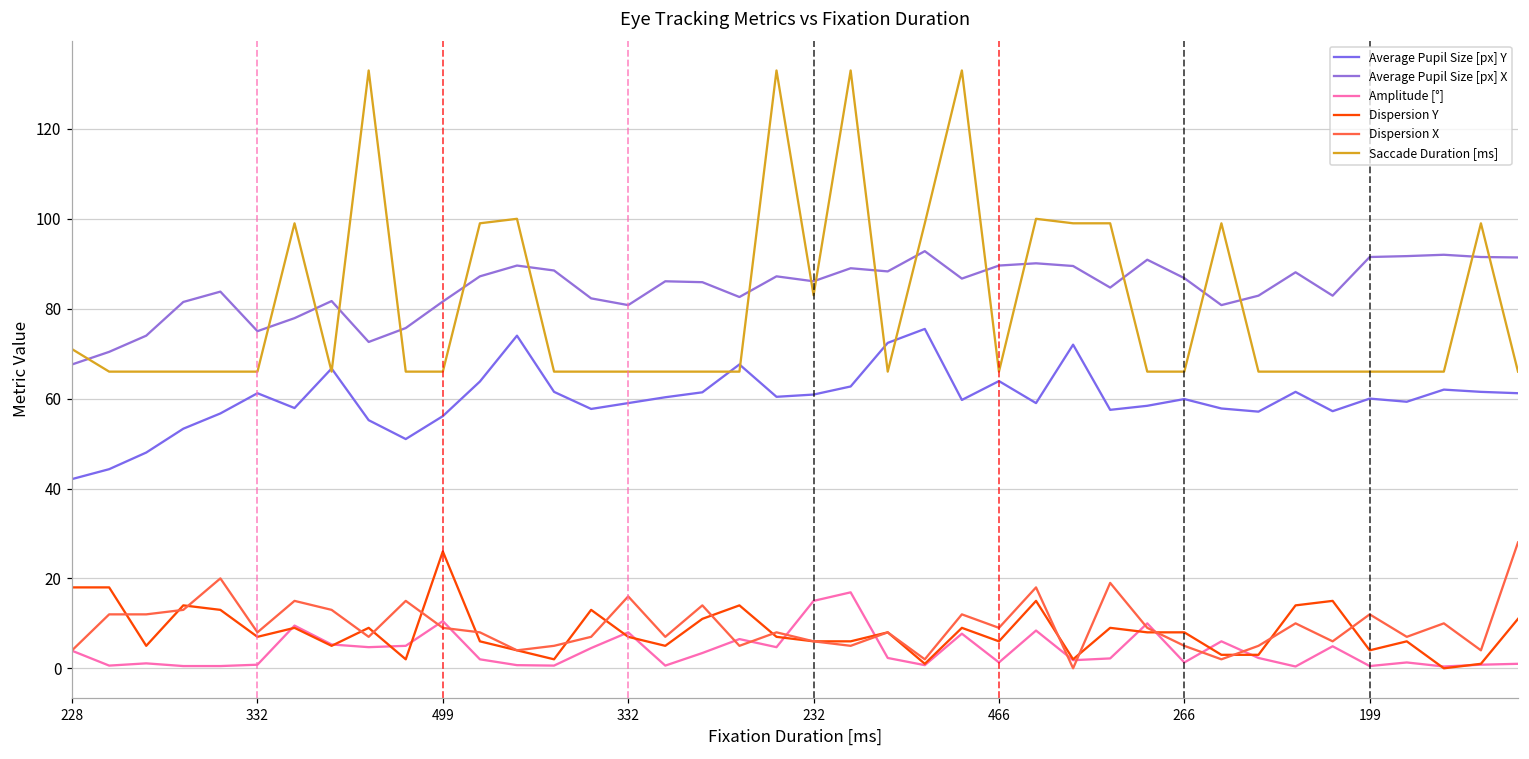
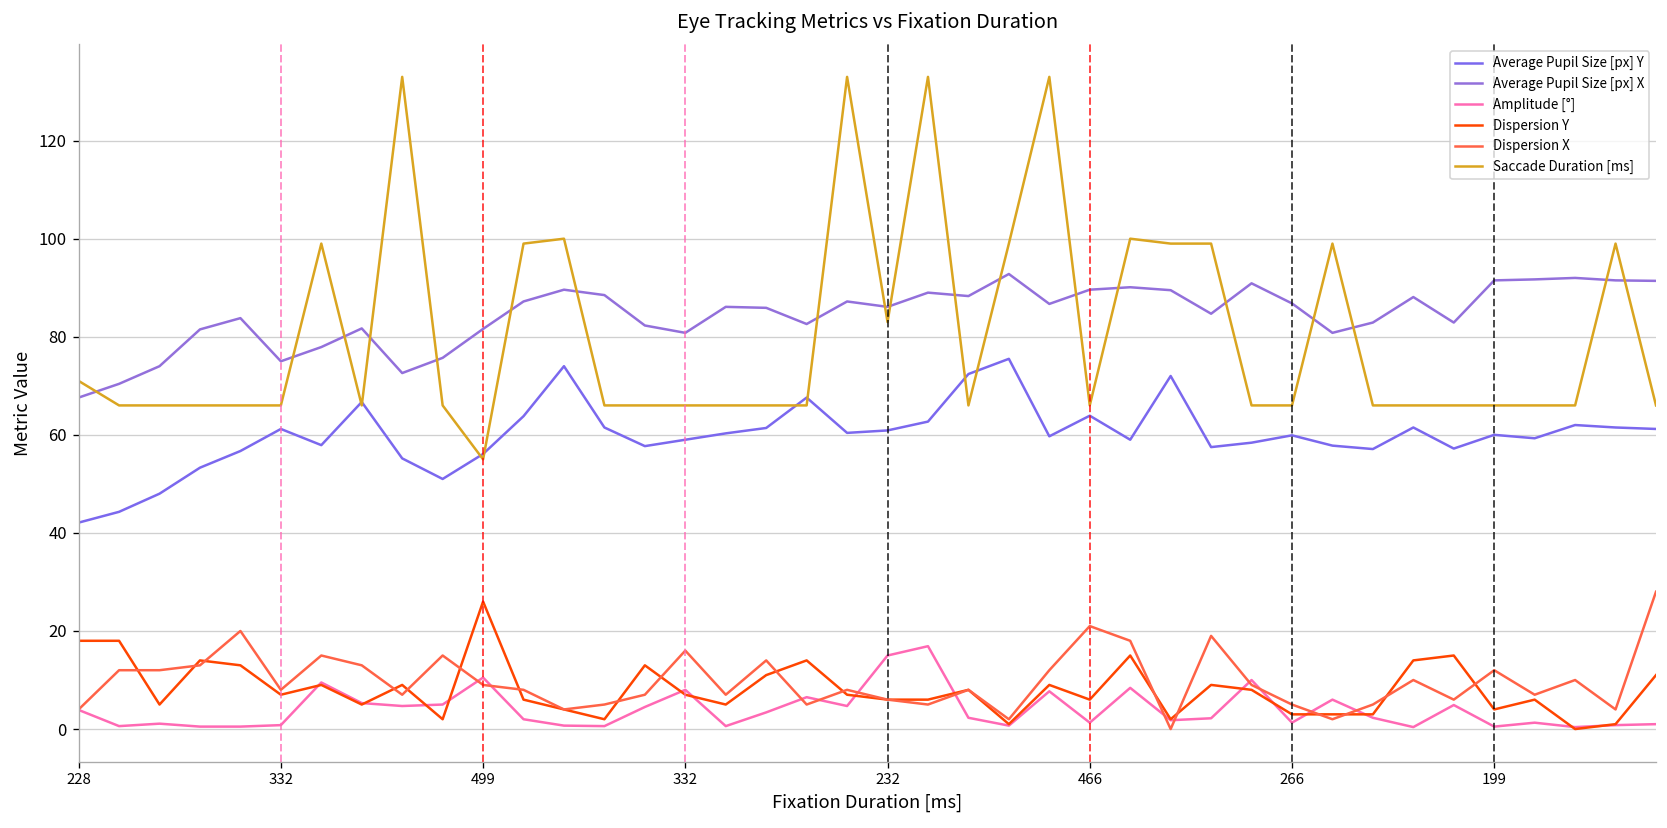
Saccade Duration [ms], 499: 66 -> 55
Dispersion X, 466: 9 -> 21
Dispersion Y, 266: 8 -> 3
